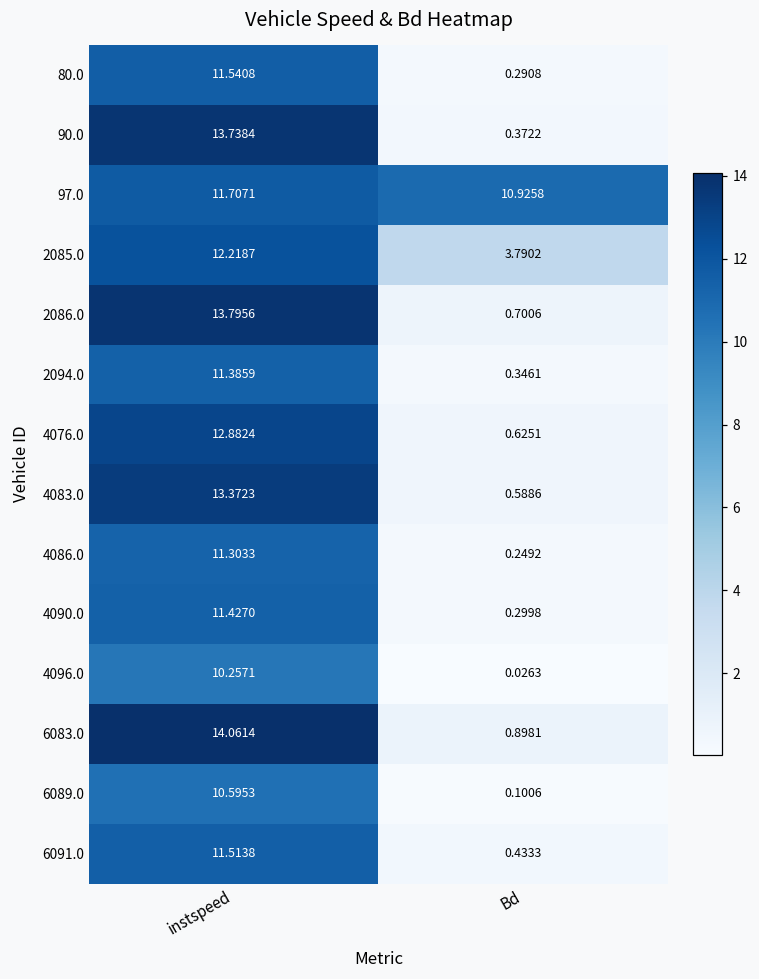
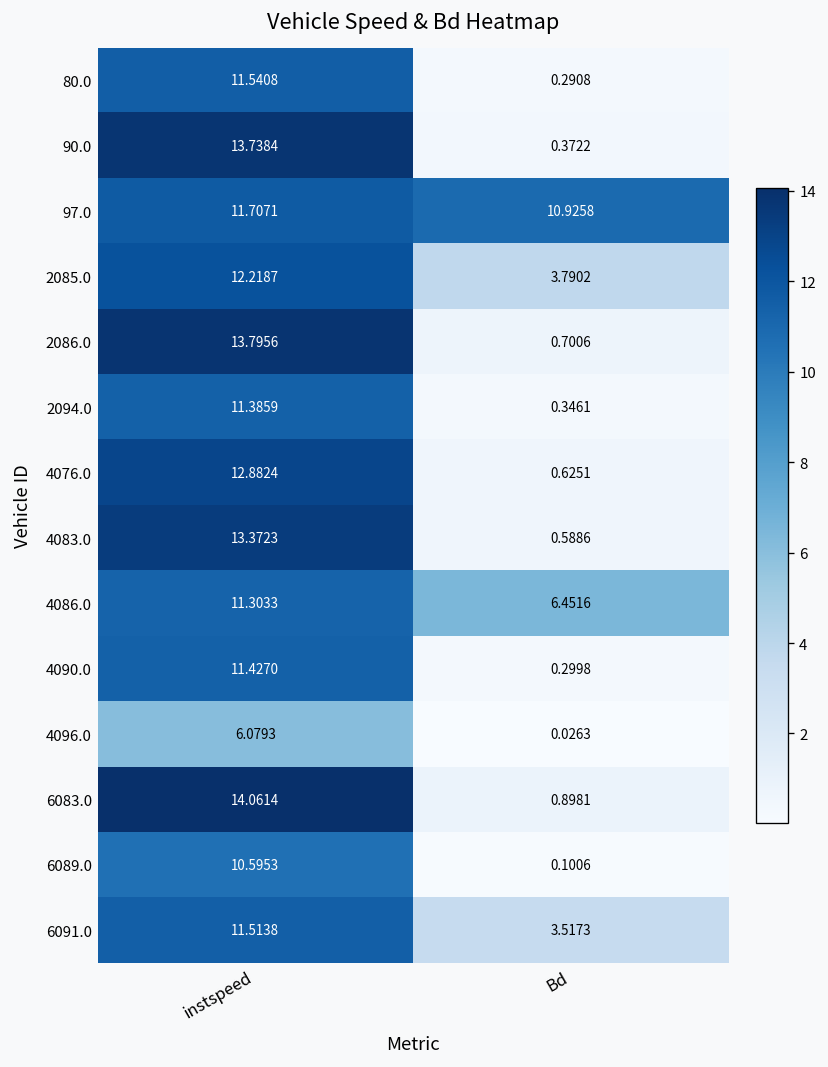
4086.0, Bd: 0.2492 -> 6.4516
4096.0, instspeed: 10.2571 -> 6.0793
6091.0, Bd: 0.4333 -> 3.5173
